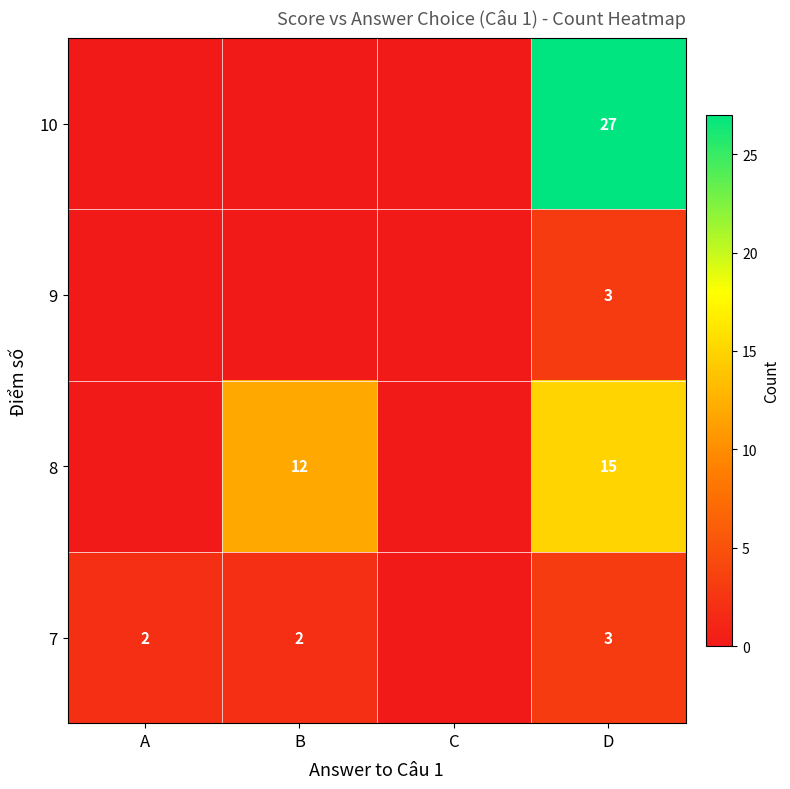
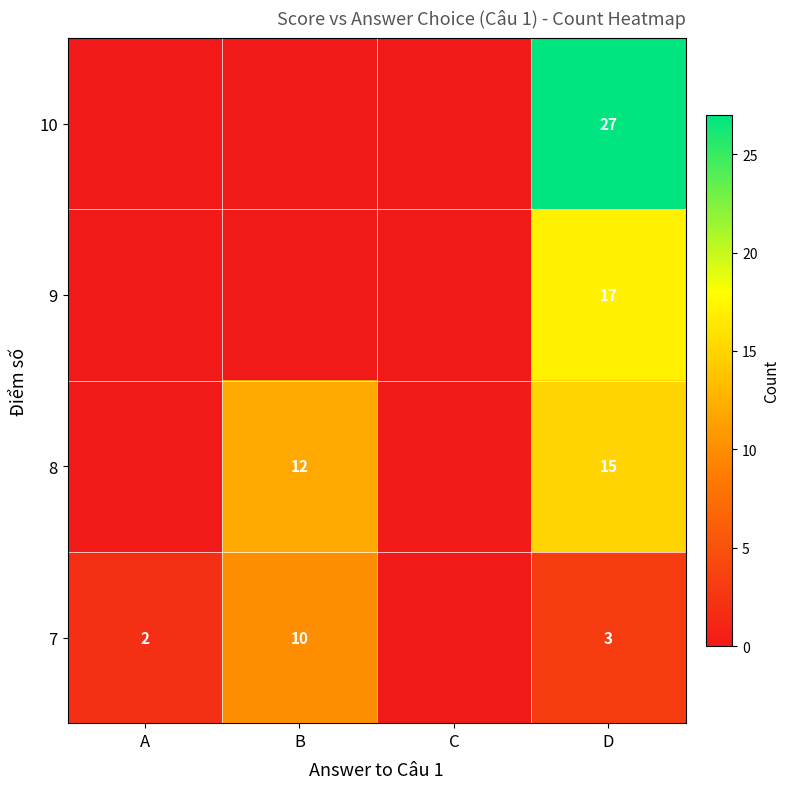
9, D: 3 -> 17
7, B: 2 -> 10
